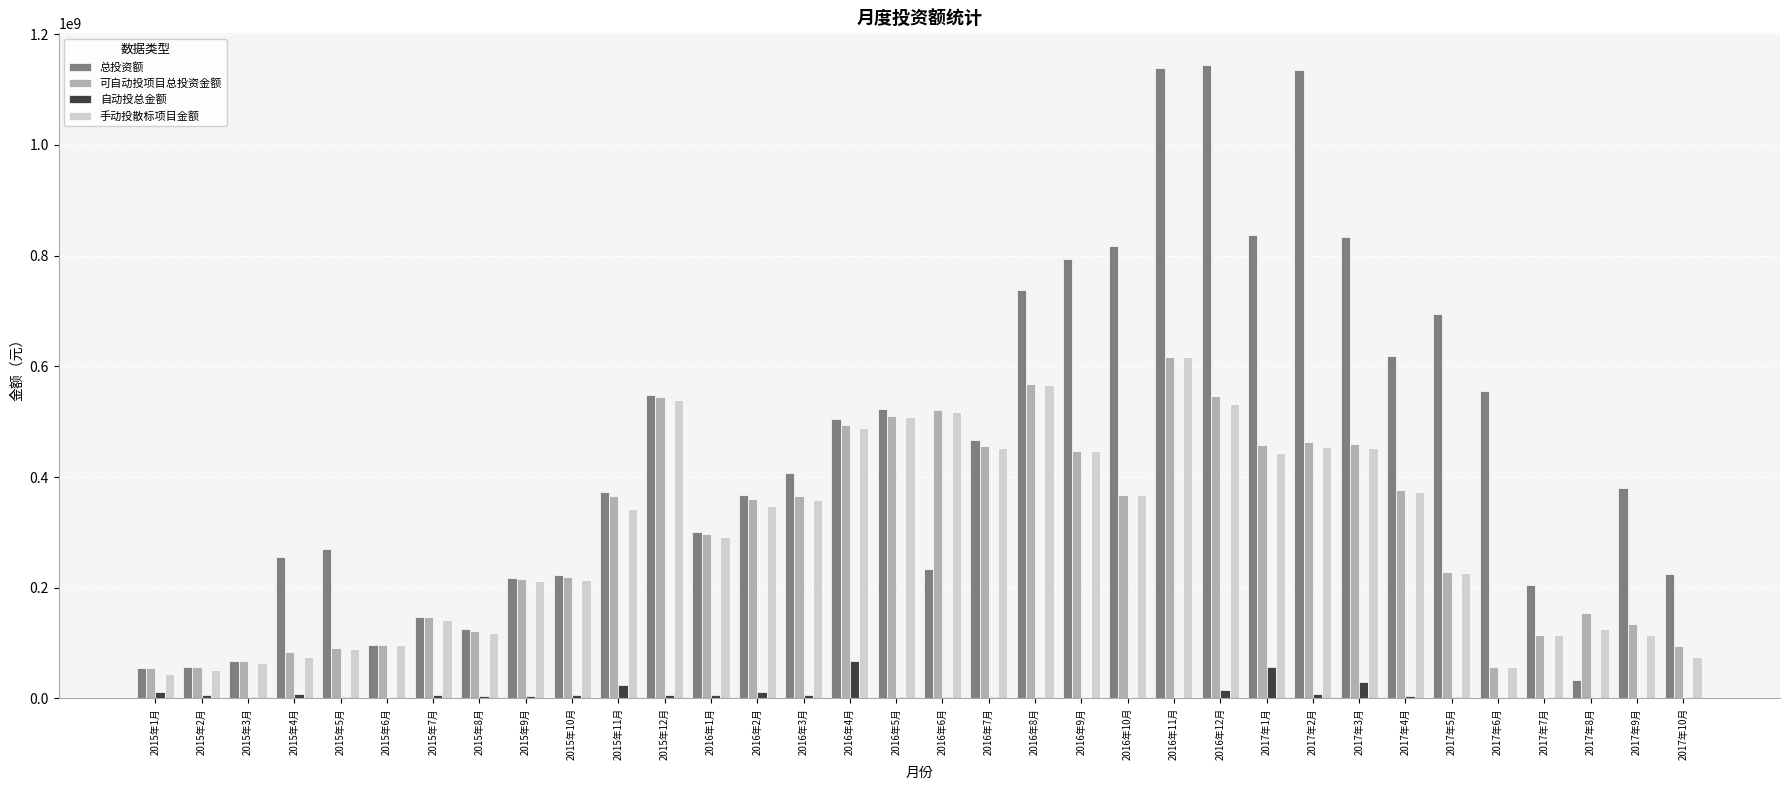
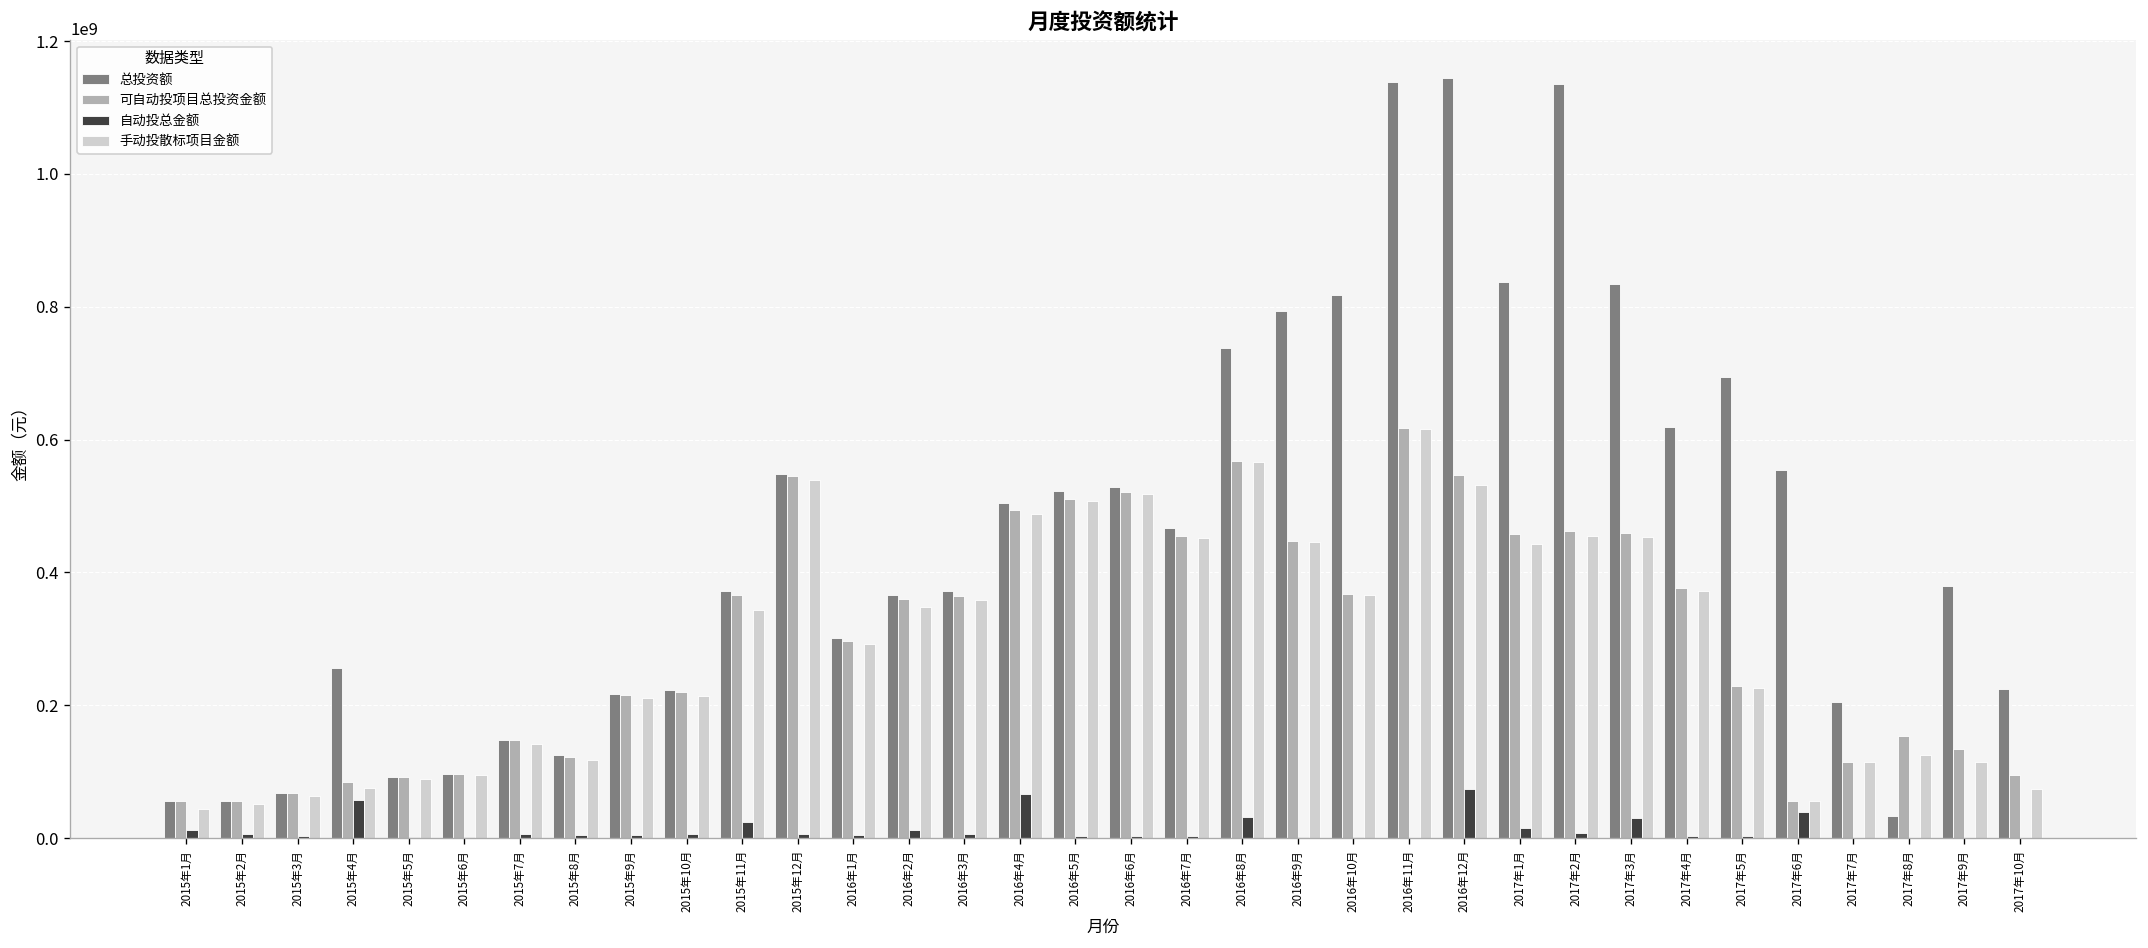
自动投总金额, 2015年4月: 10000000 -> 60000000
总投资额, 2015年5月: 270000000 -> 90000000
总投资额, 2016年3月: 410000000 -> 370000000
总投资额, 2016年6月: 230000000 -> 530000000
自动投总金额, 2016年8月: 0 -> 30000000
自动投总金额, 2016年12月: 20000000 -> 70000000
自动投总金额, 2017年1月: 60000000 -> 20000000
自动投总金额, 2017年6月: 0 -> 40000000
